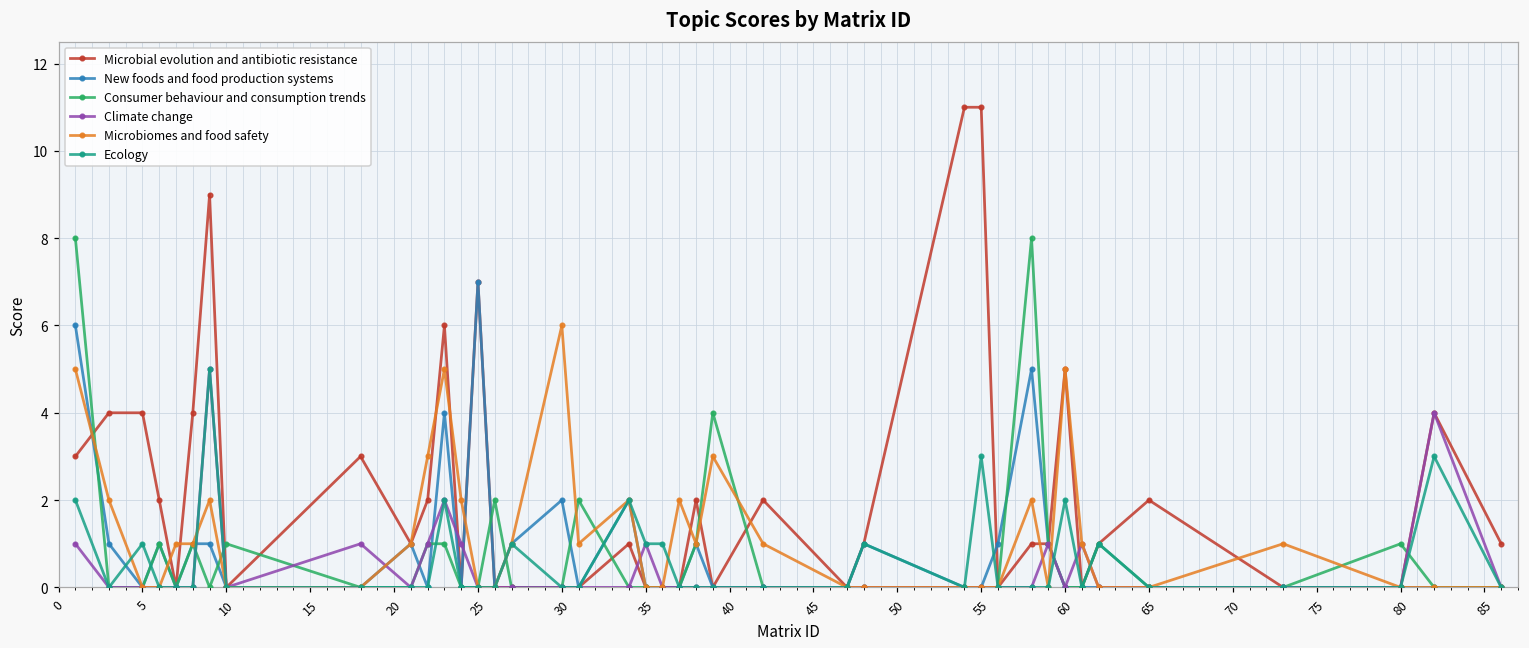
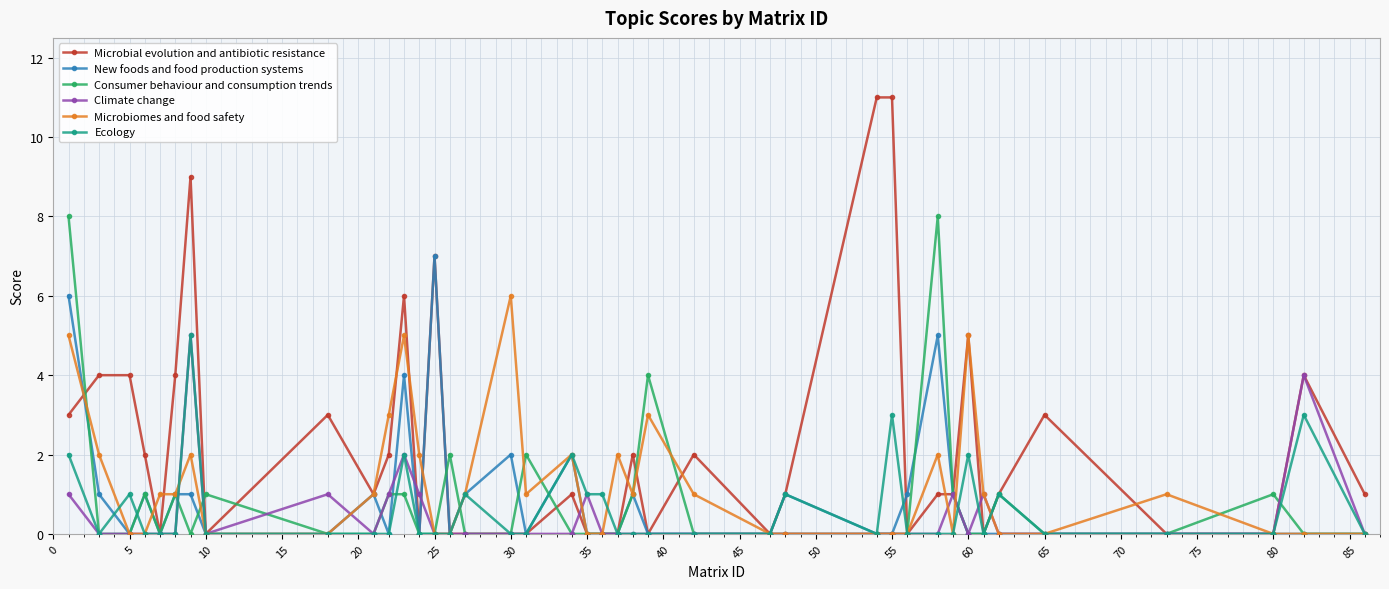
Microbial evolution and antibiotic resistance, 65: 2 -> 3
